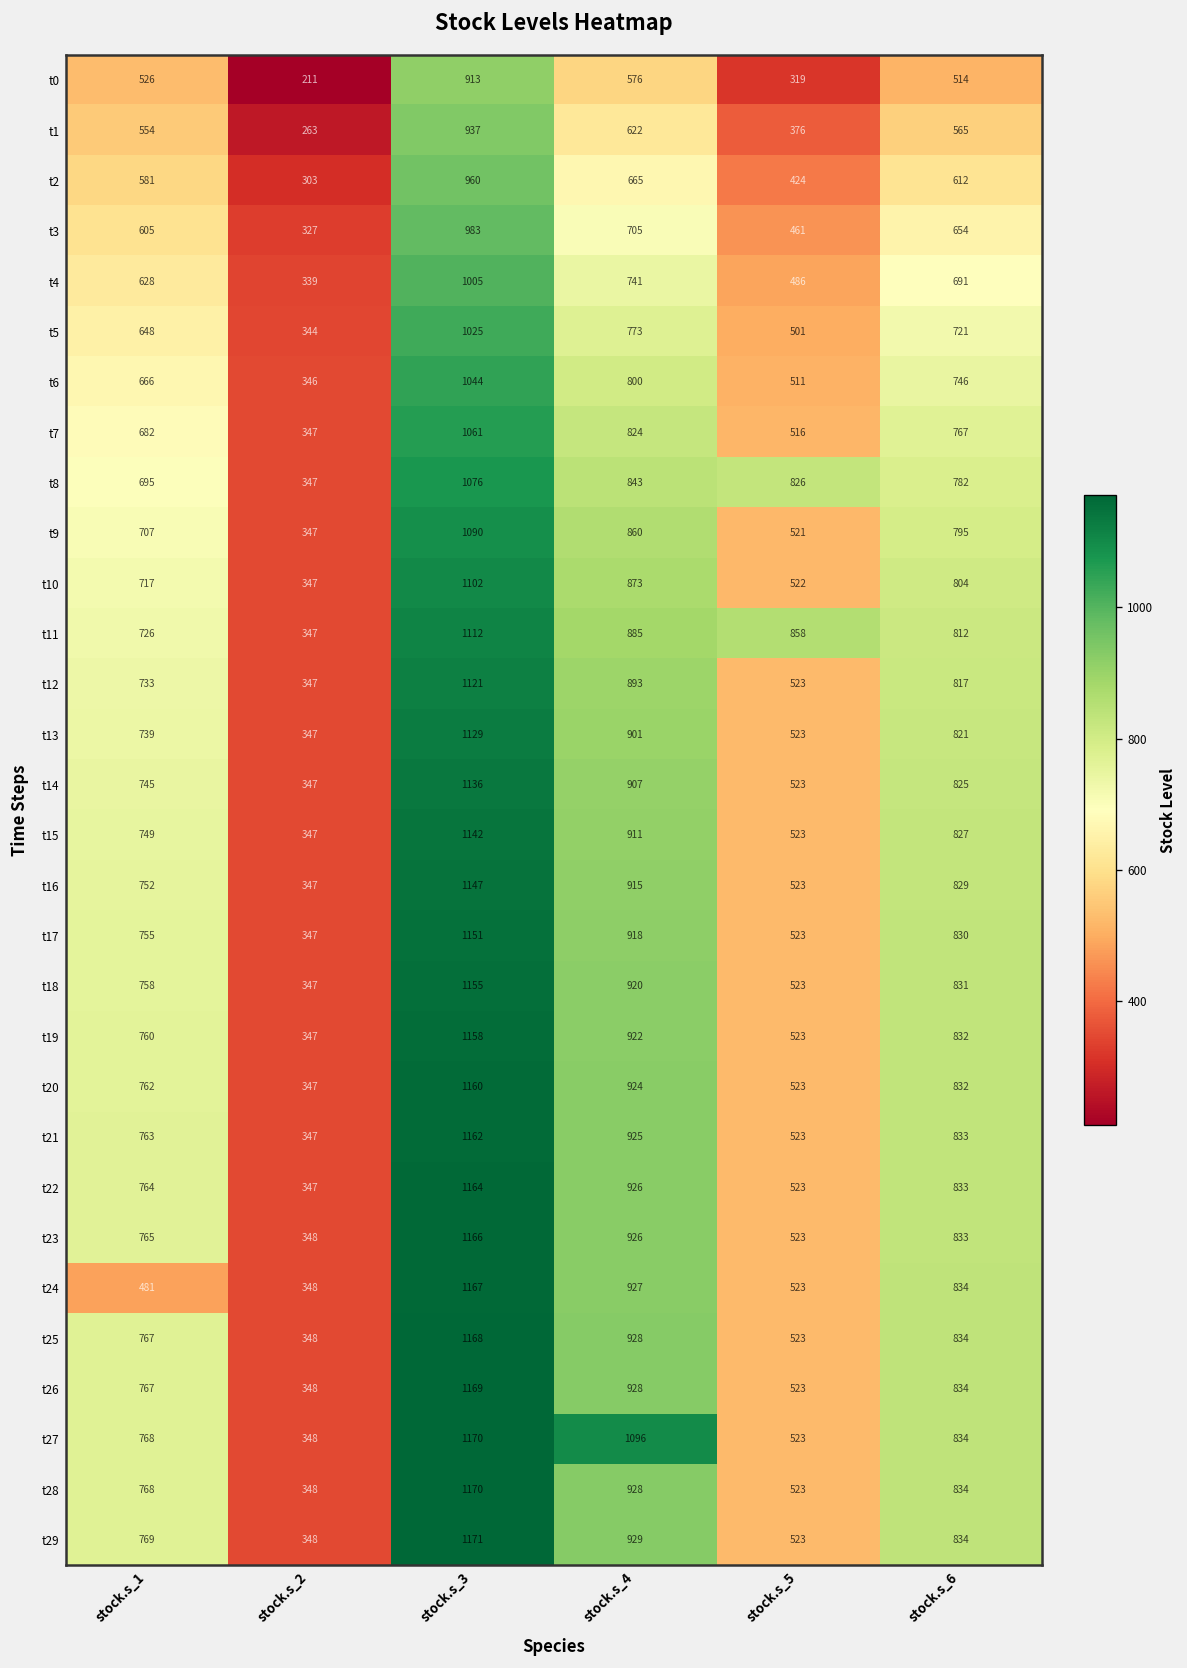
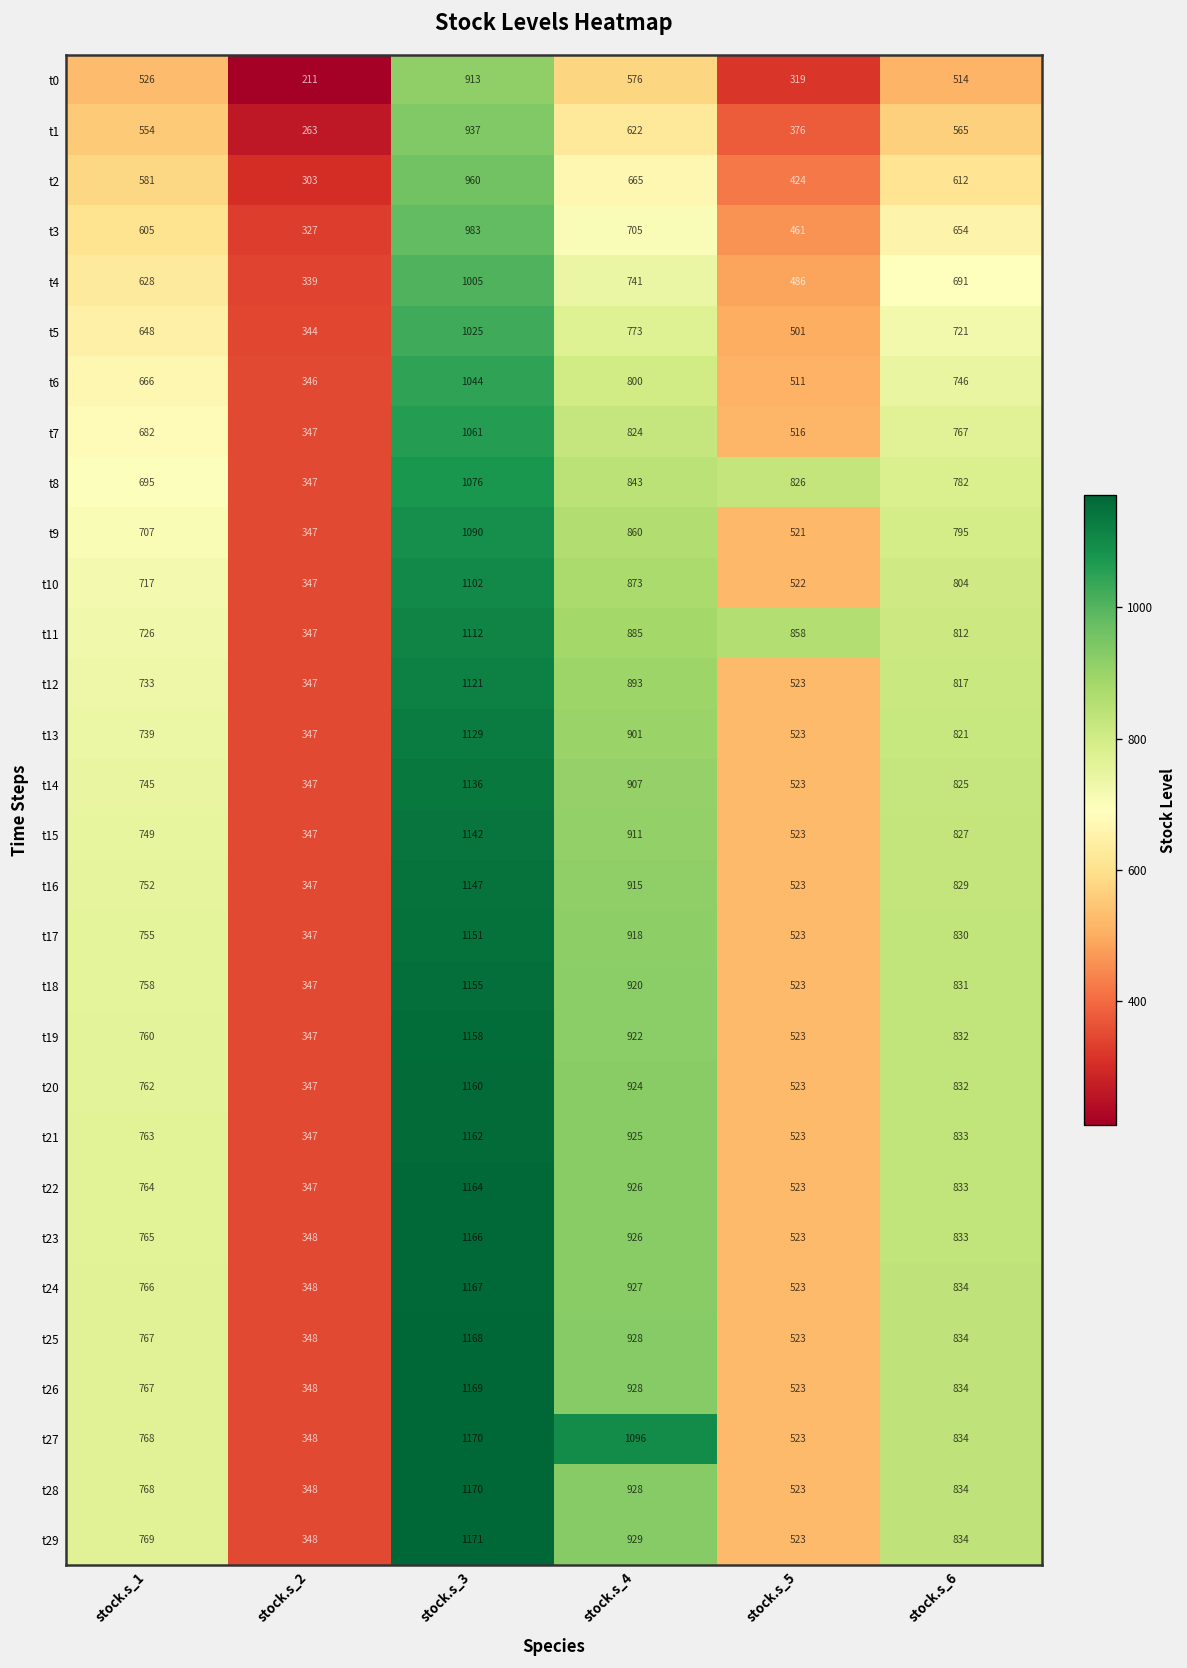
t24, stock.s_1: 481 -> 766
